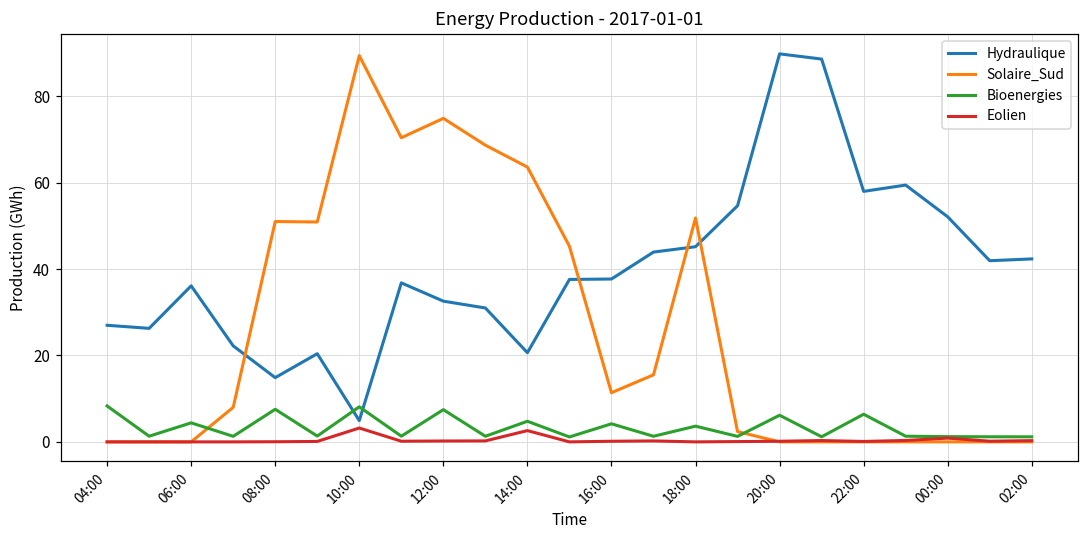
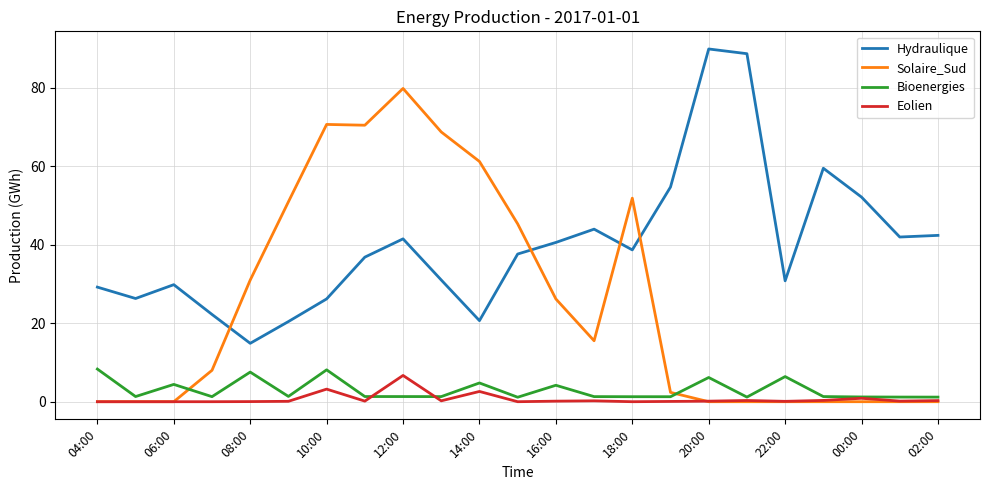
Hydraulique, 04:00: 27 -> 29
Hydraulique, 06:00: 36 -> 30
Solaire_Sud, 08:00: 51 -> 31
Hydraulique, 10:00: 5 -> 26
Solaire_Sud, 10:00: 89 -> 71
Hydraulique, 12:00: 33 -> 41
Solaire_Sud, 12:00: 75 -> 80
Bioenergies, 12:00: 7 -> 1
Eolien, 12:00: 0 -> 7
Solaire_Sud, 14:00: 64 -> 61
Hydraulique, 16:00: 38 -> 41
Solaire_Sud, 16:00: 11 -> 26
Hydraulique, 18:00: 45 -> 39
Bioenergies, 18:00: 4 -> 1
Hydraulique, 22:00: 58 -> 31
